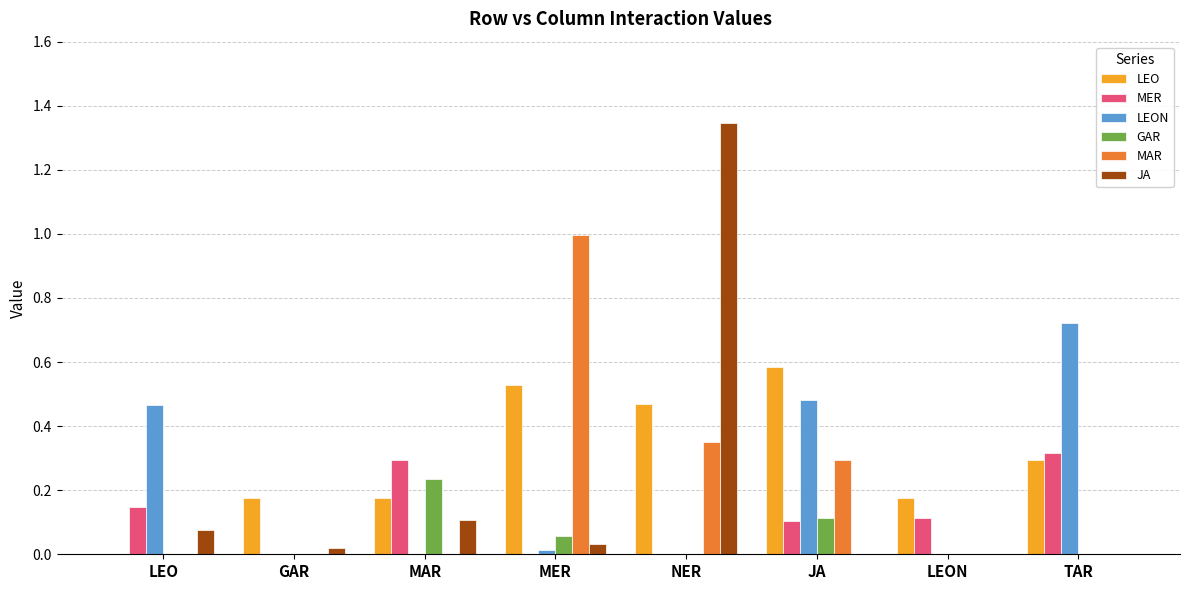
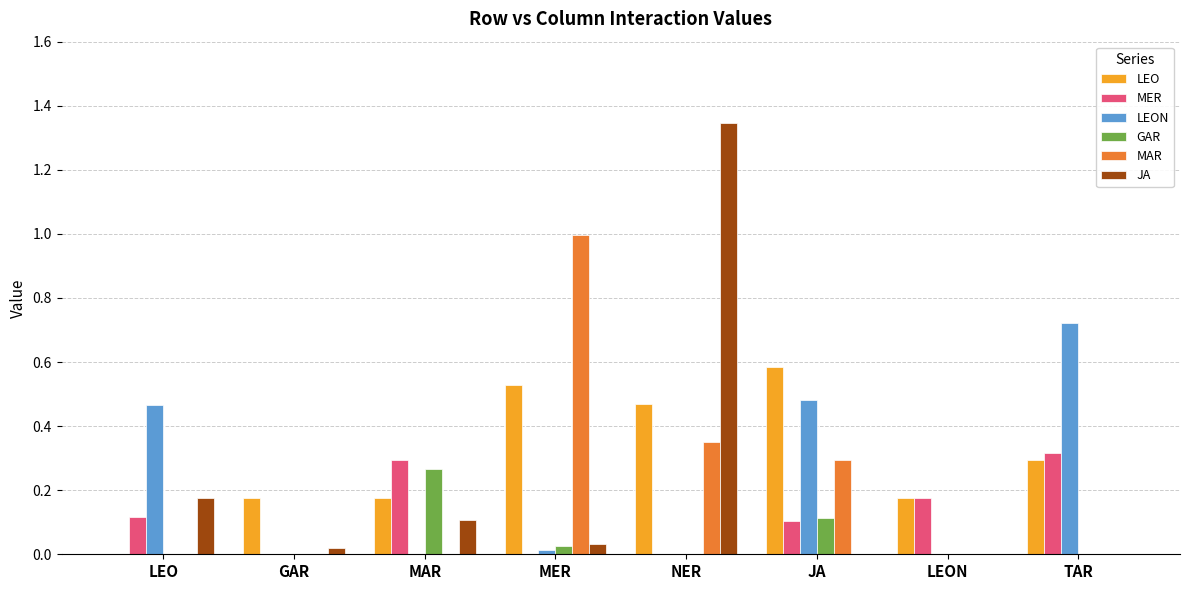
MER, LEO: 0.15 -> 0.12
JA, LEO: 0.08 -> 0.18
GAR, MAR: 0.23 -> 0.27
GAR, MER: 0.06 -> 0.02
MER, LEON: 0.11 -> 0.18
